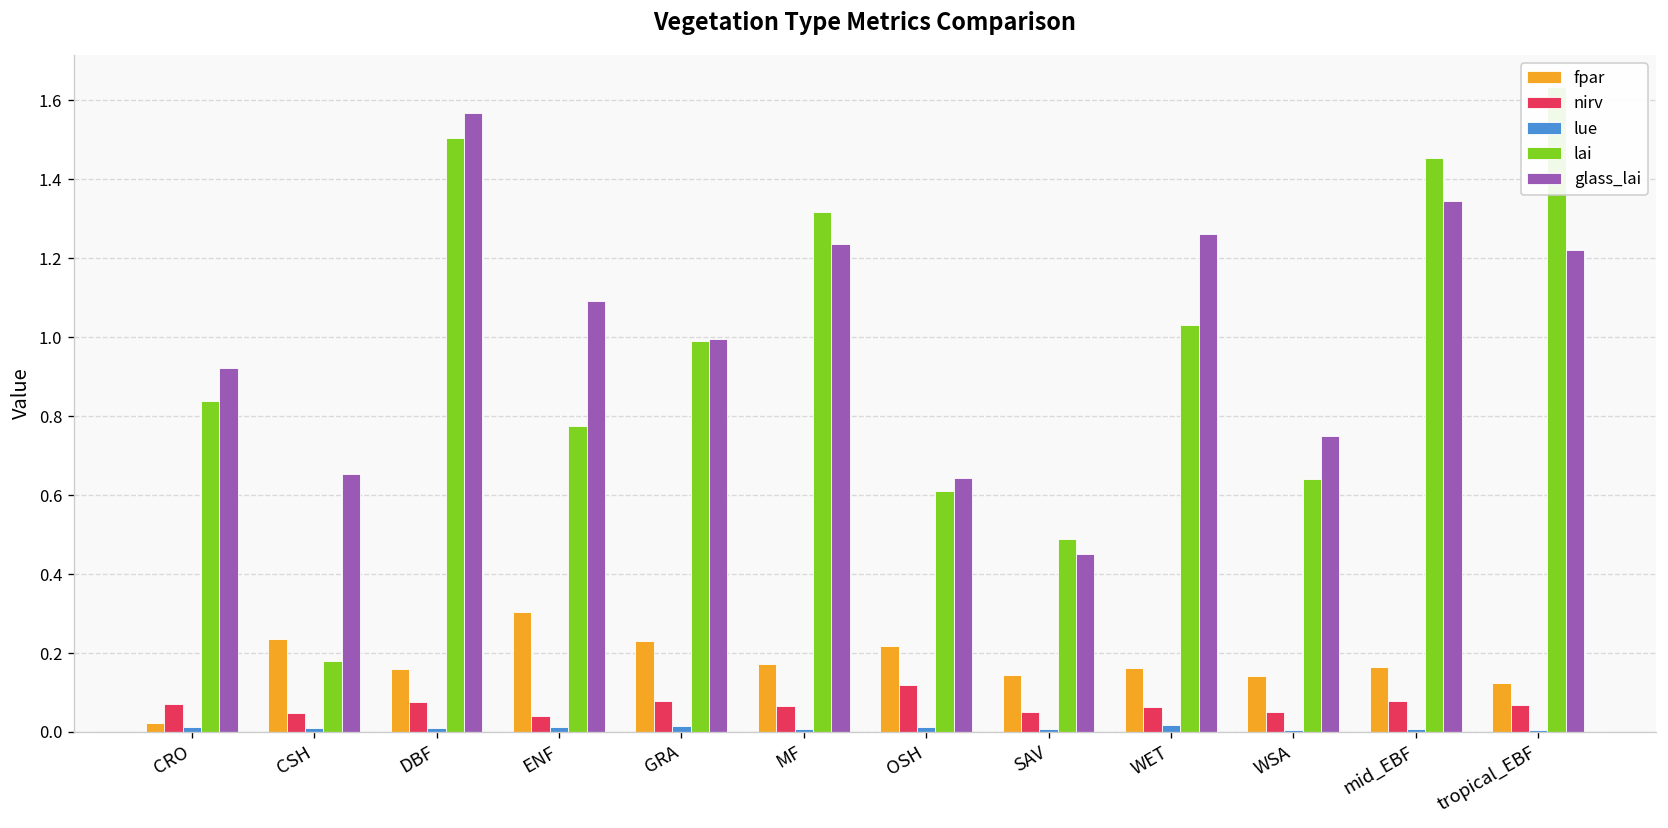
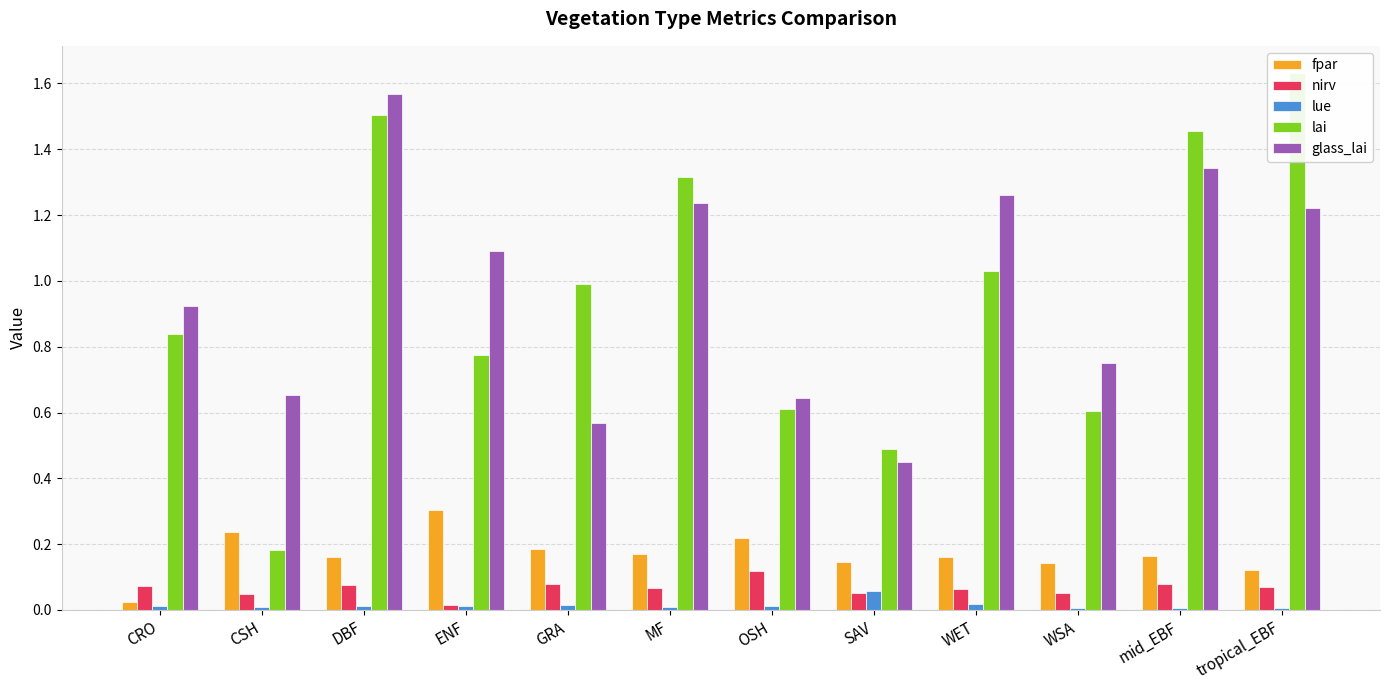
nirv, ENF: 0.04 -> 0.02
fpar, GRA: 0.23 -> 0.18
glass_lai, GRA: 1.00 -> 0.57
lue, SAV: 0.01 -> 0.06
lai, WSA: 0.64 -> 0.61
